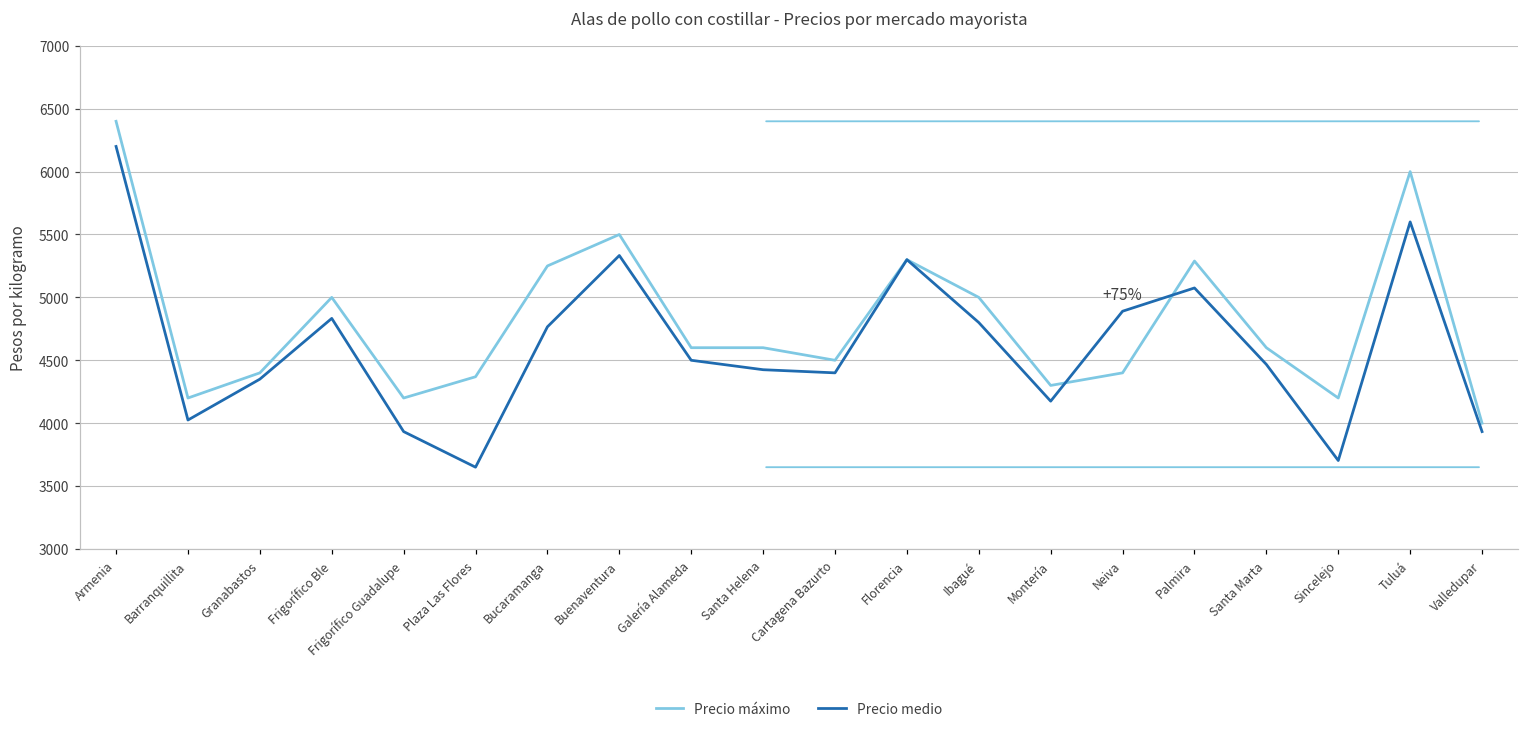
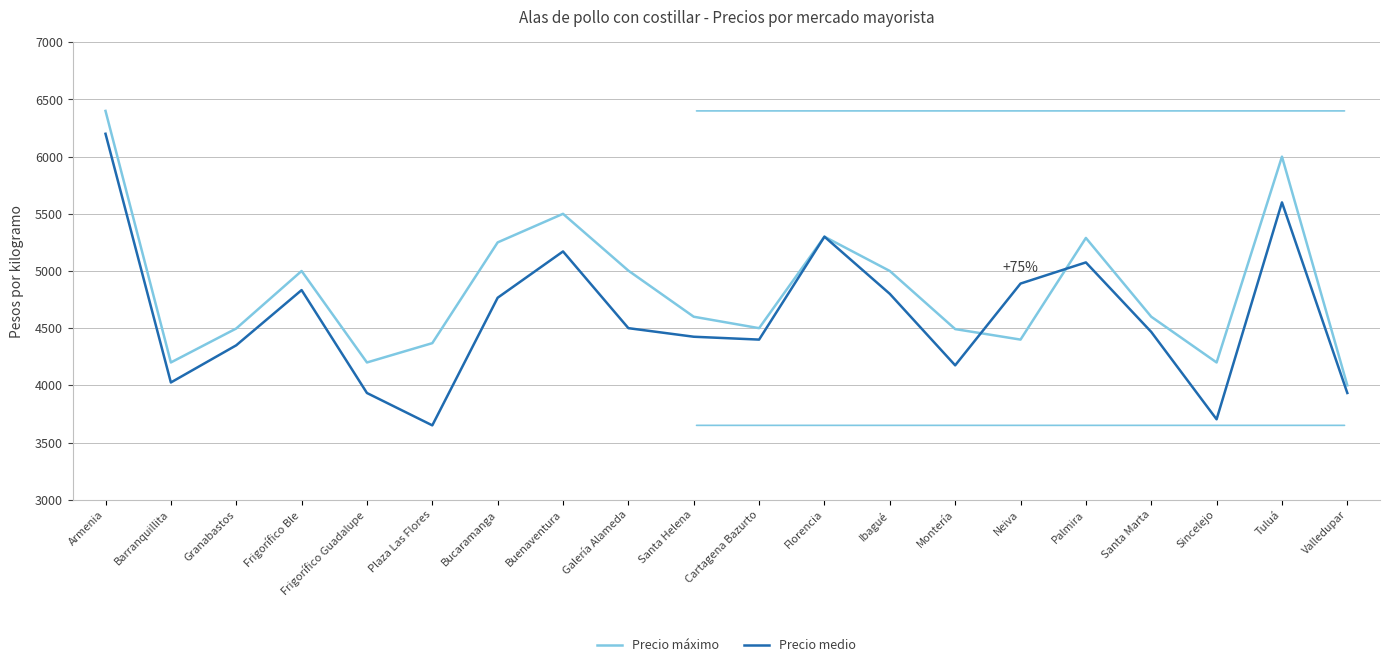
Precio máximo, Granabastos: 4400 -> 4500
Precio medio, Buenaventura: 5330 -> 5170
Precio máximo, Galería Alameda: 4600 -> 5000
Precio máximo, Montería: 4300 -> 4490
